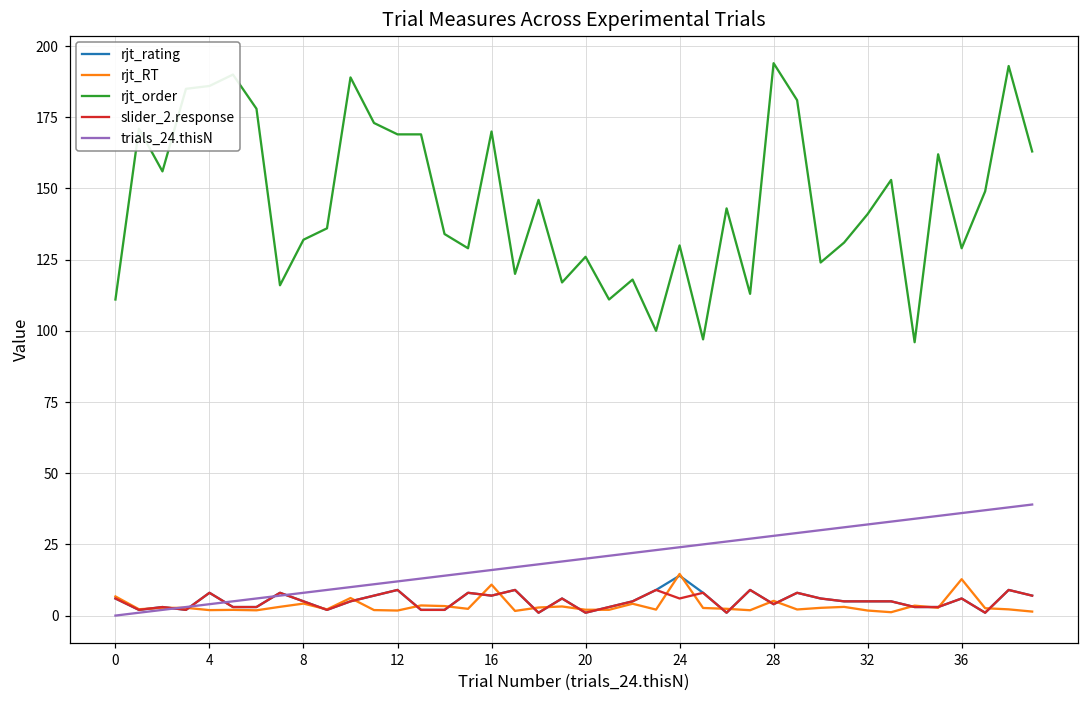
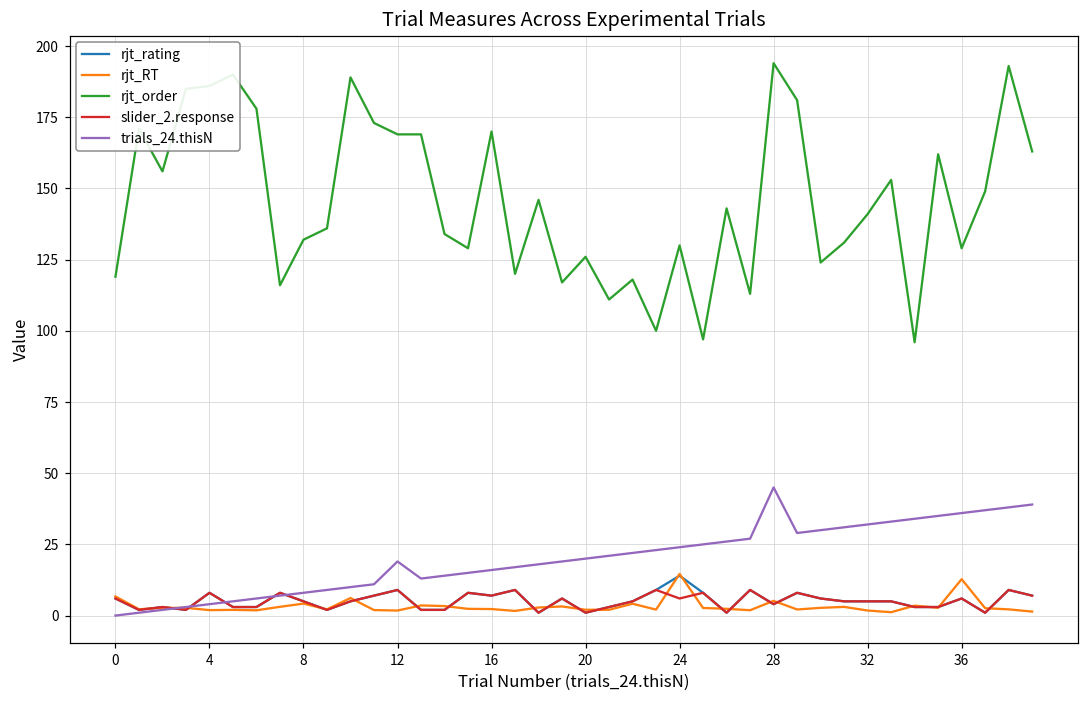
rjt_order, 0: 111 -> 119
trials_24.thisN, 12: 12 -> 19
rjt_RT, 16: 11 -> 2
trials_24.thisN, 28: 28 -> 45
